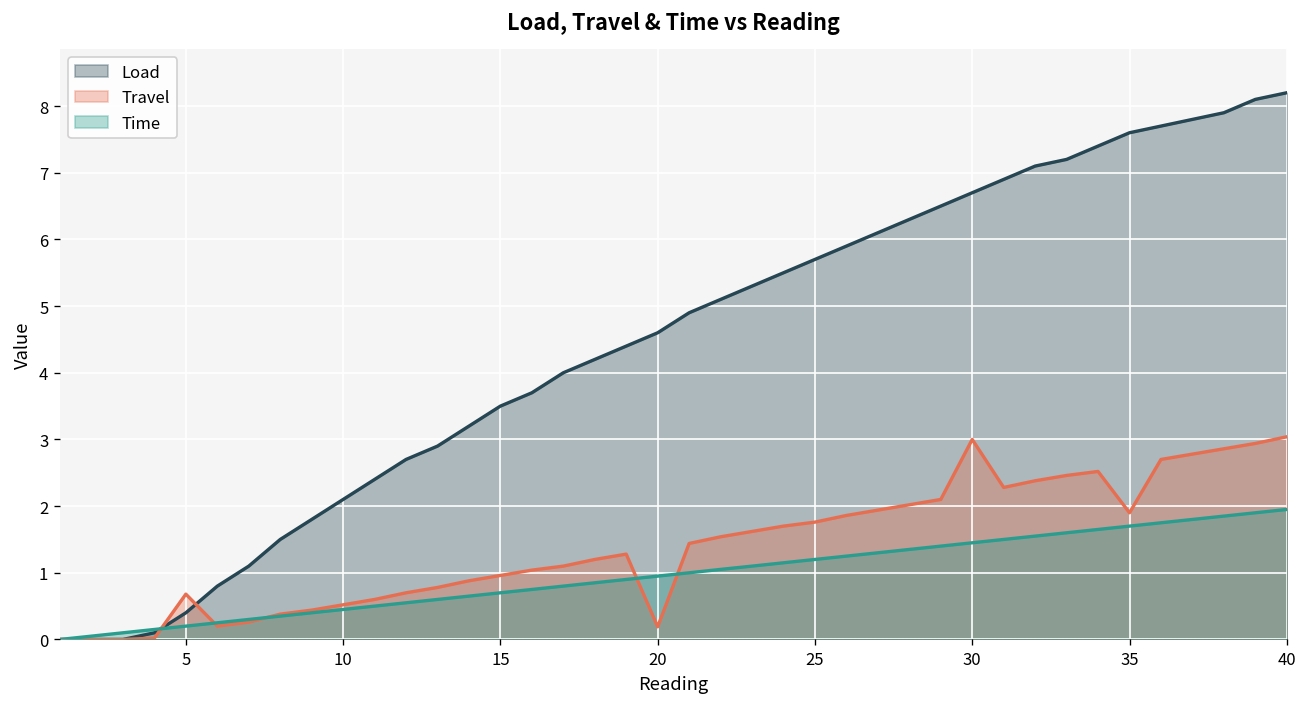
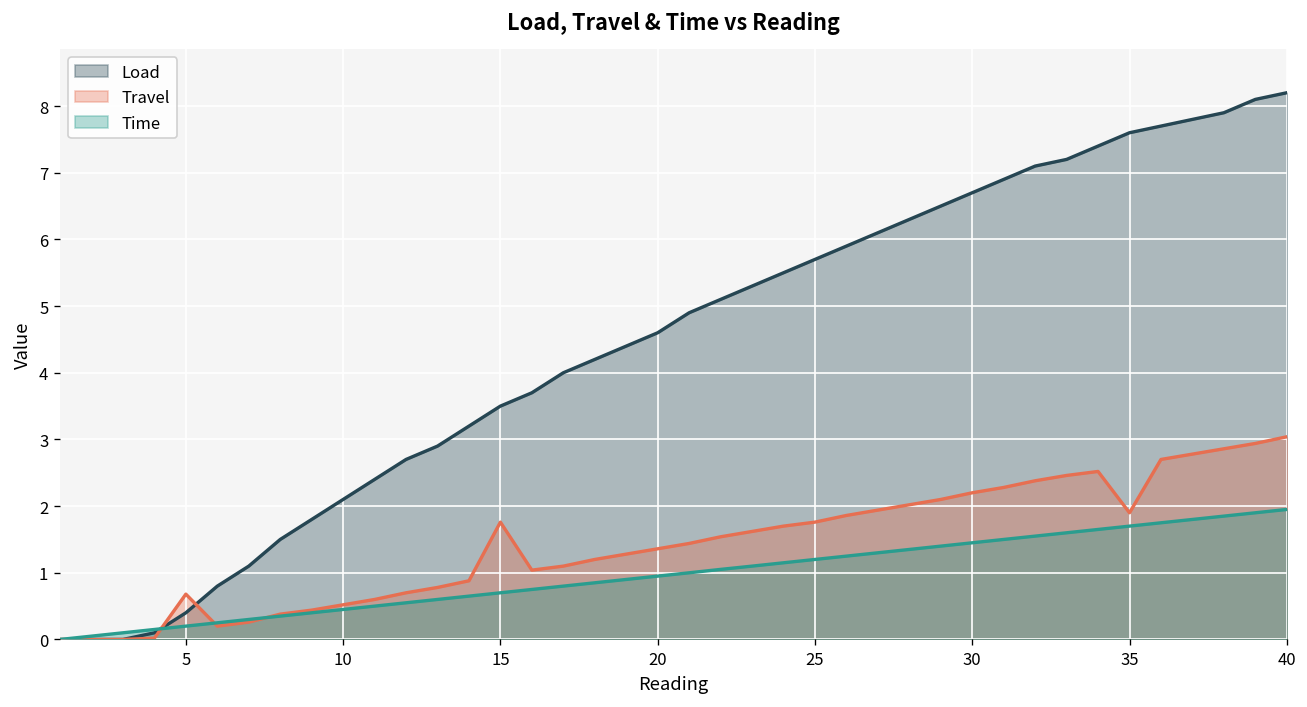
Travel, 15: 1.0 -> 1.8
Travel, 20: 0.2 -> 1.4
Travel, 30: 3.0 -> 2.2
